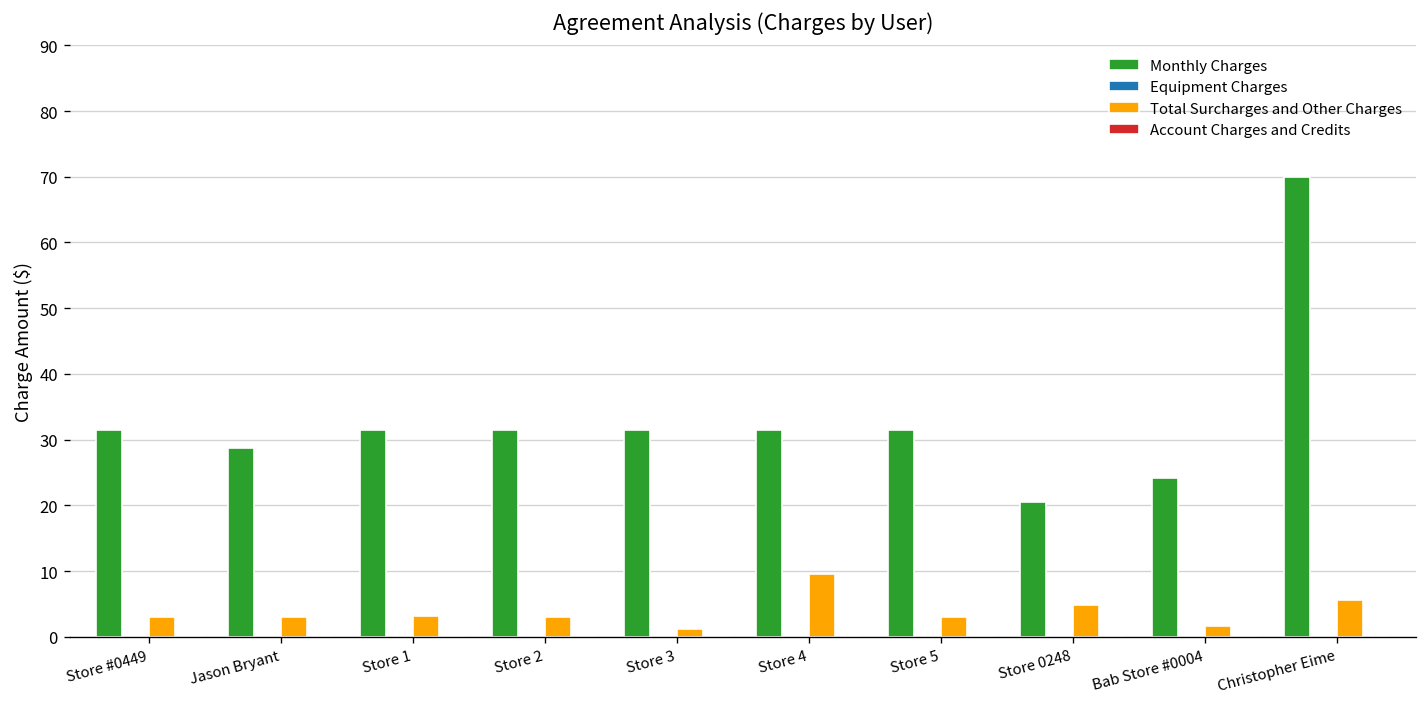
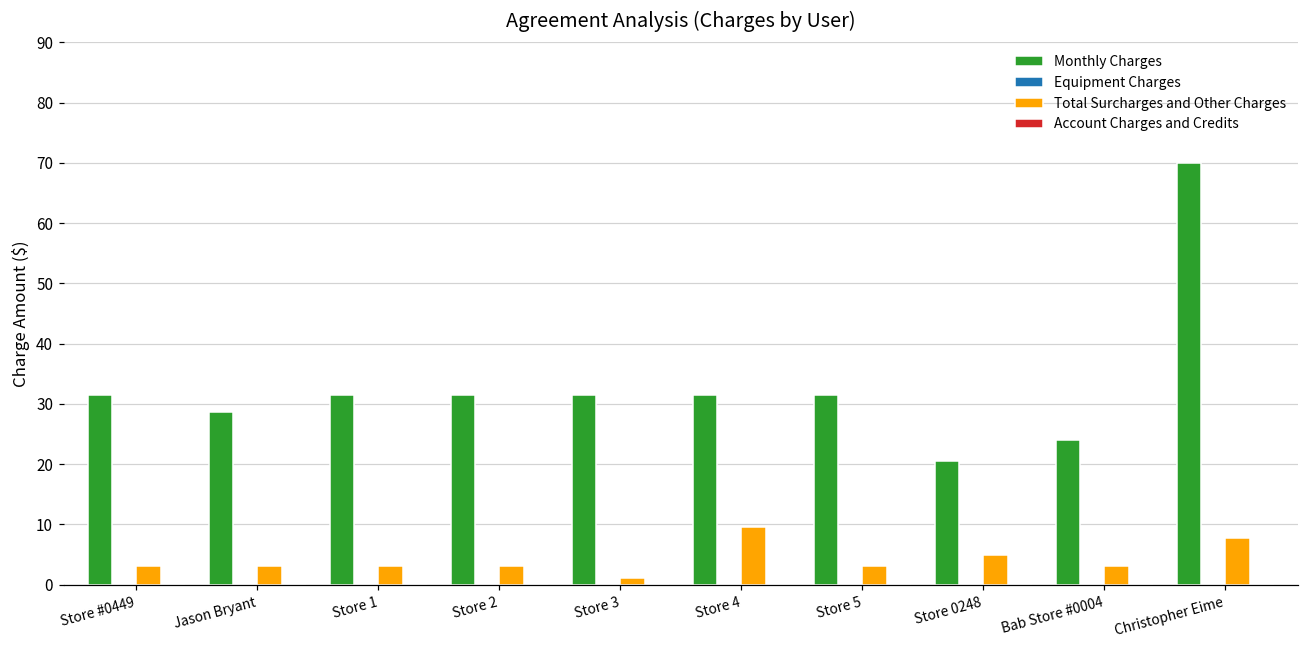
Total Surcharges and Other Charges, Bab Store #0004: 2 -> 3
Total Surcharges and Other Charges, Christopher Eime: 6 -> 8
